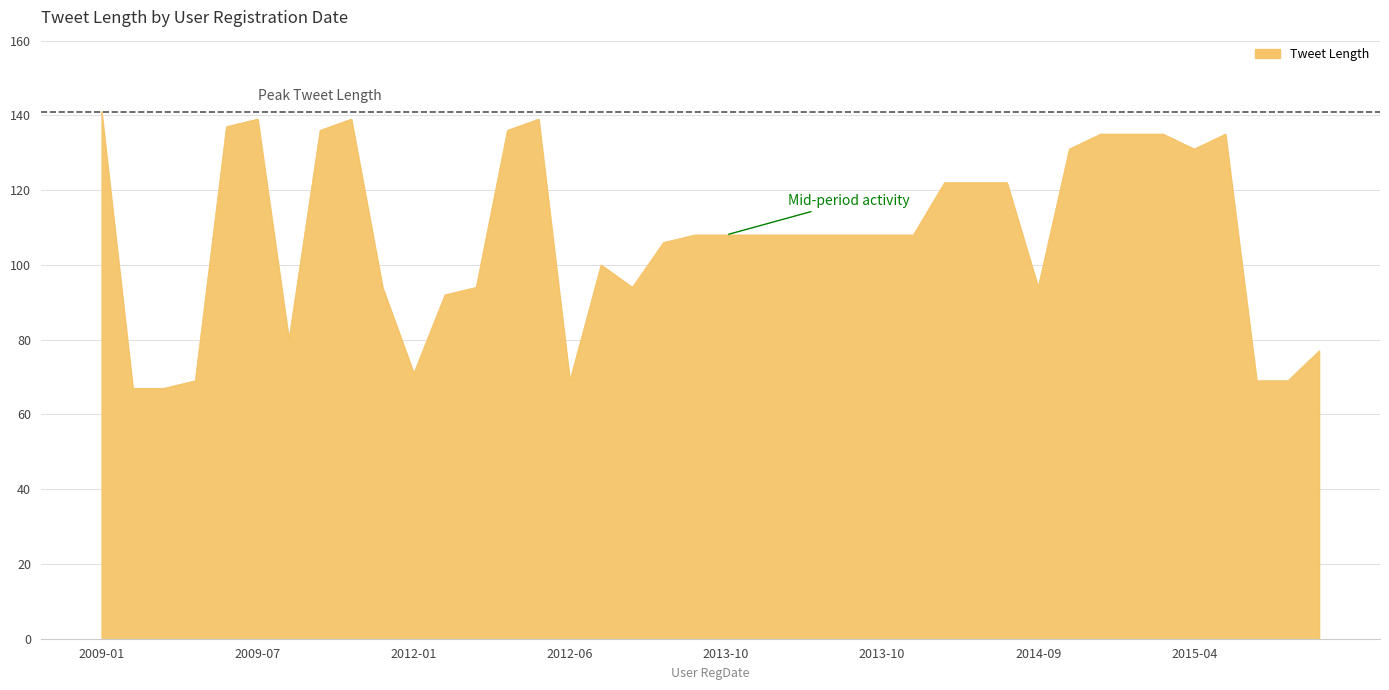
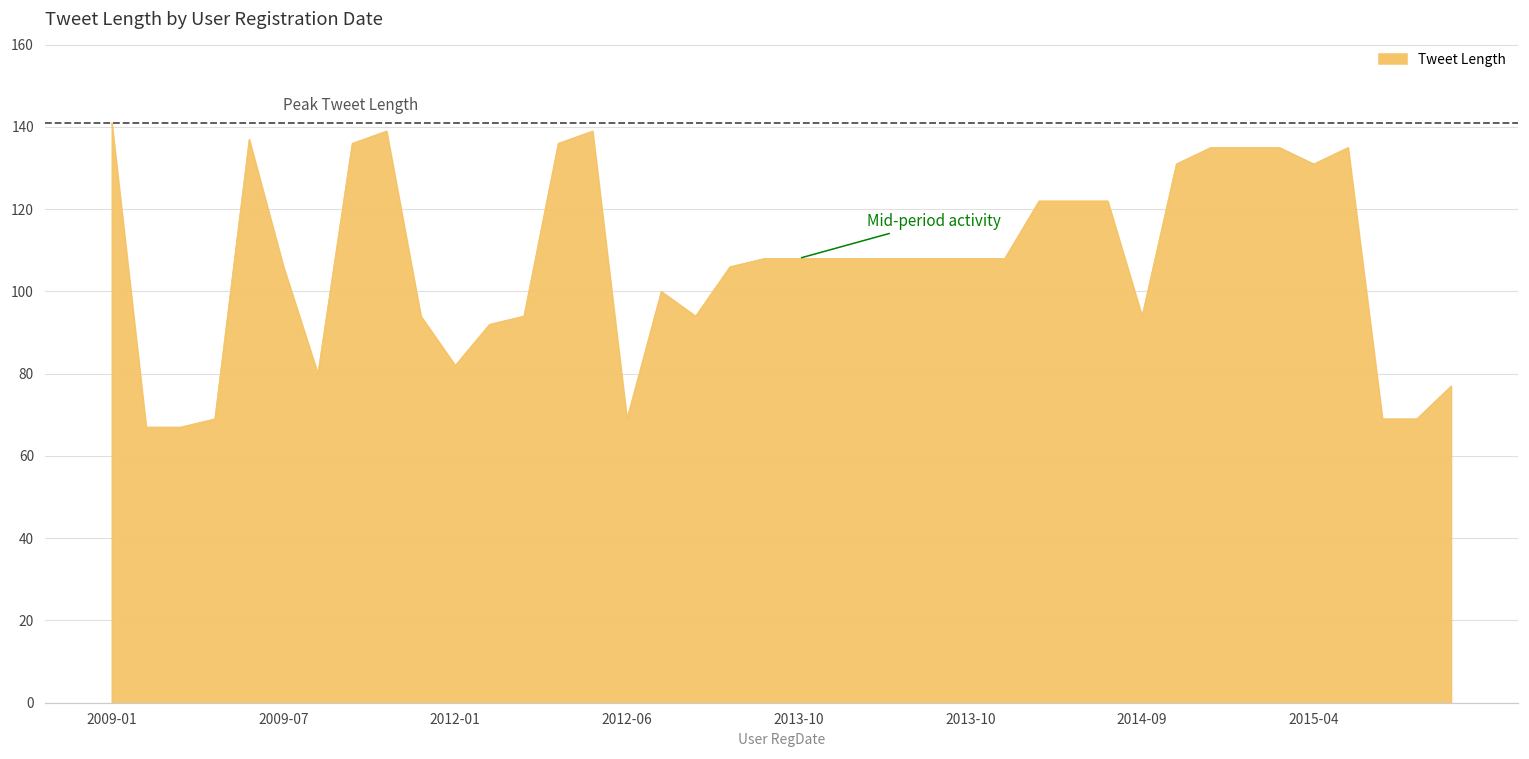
2009-07: 139 -> 106
2012-01: 71 -> 82
